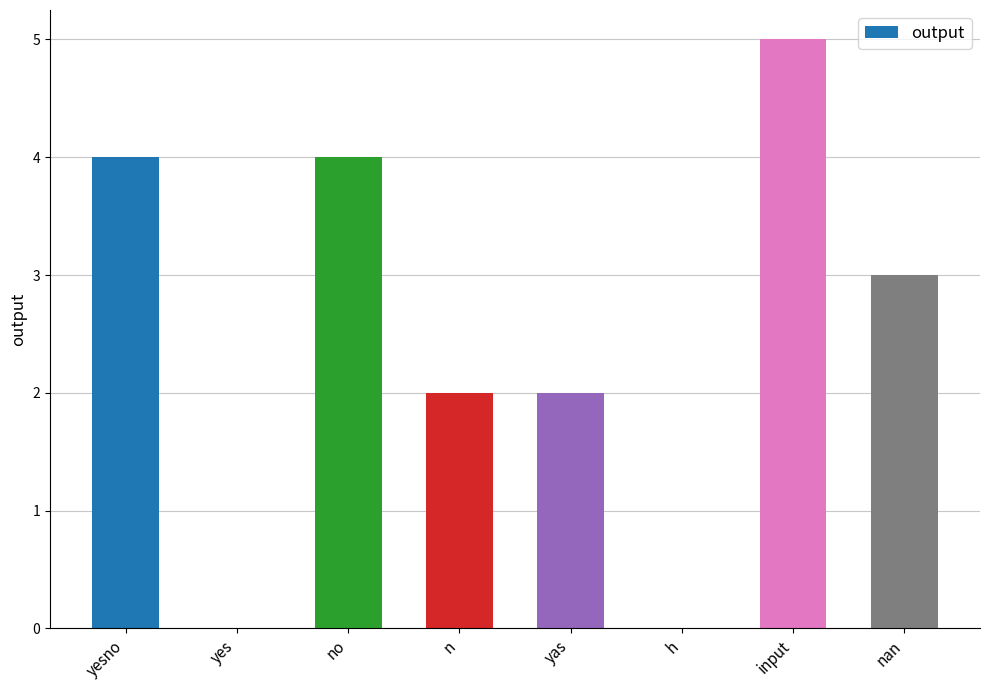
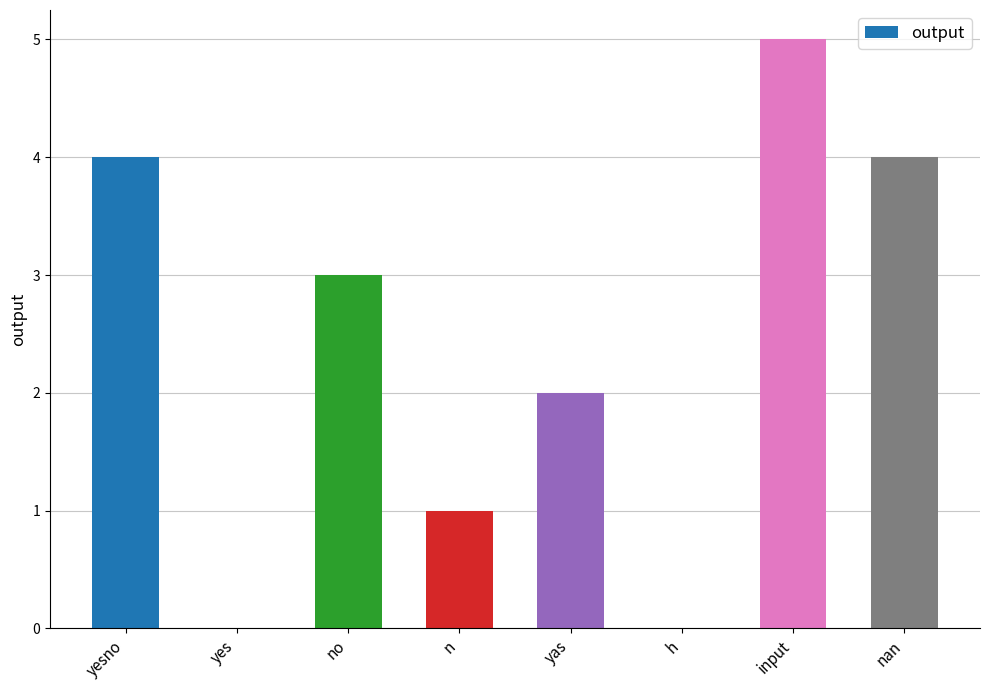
no: 4 -> 3
n: 2 -> 1
nan: 3 -> 4
